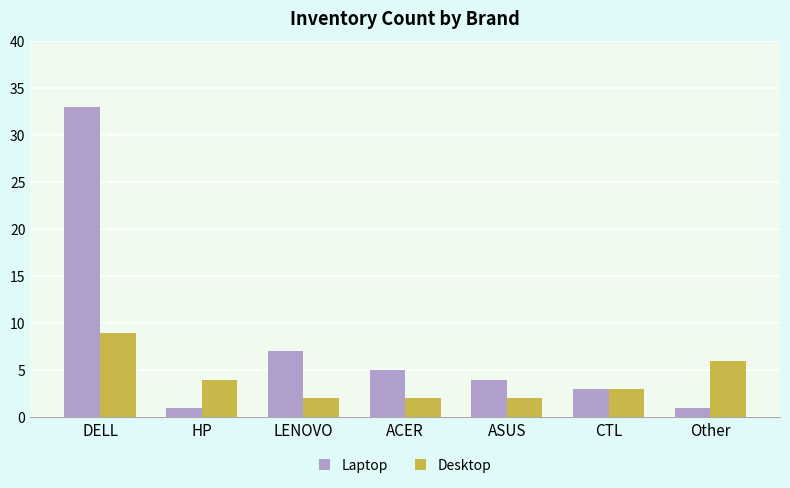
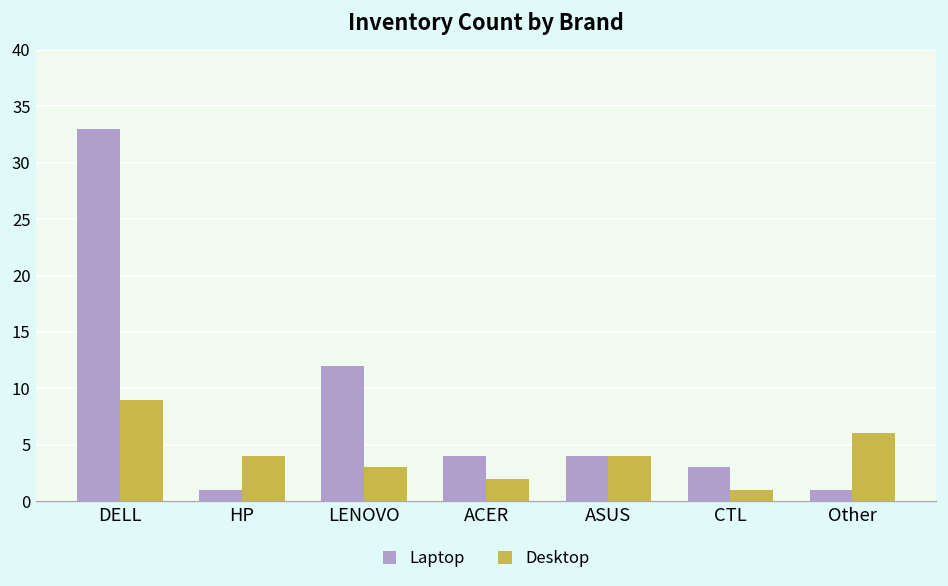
Laptop, LENOVO: 7 -> 12
Desktop, LENOVO: 2 -> 3
Laptop, ACER: 5 -> 4
Desktop, ASUS: 2 -> 4
Desktop, CTL: 3 -> 1
